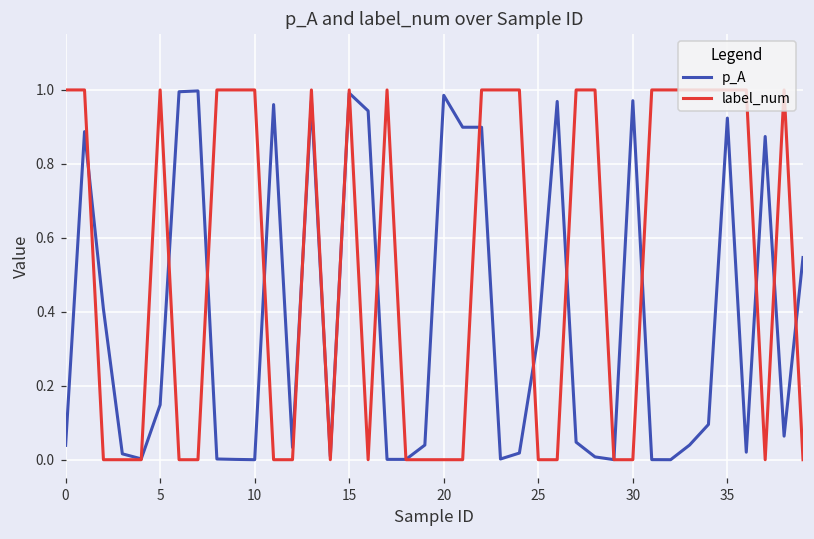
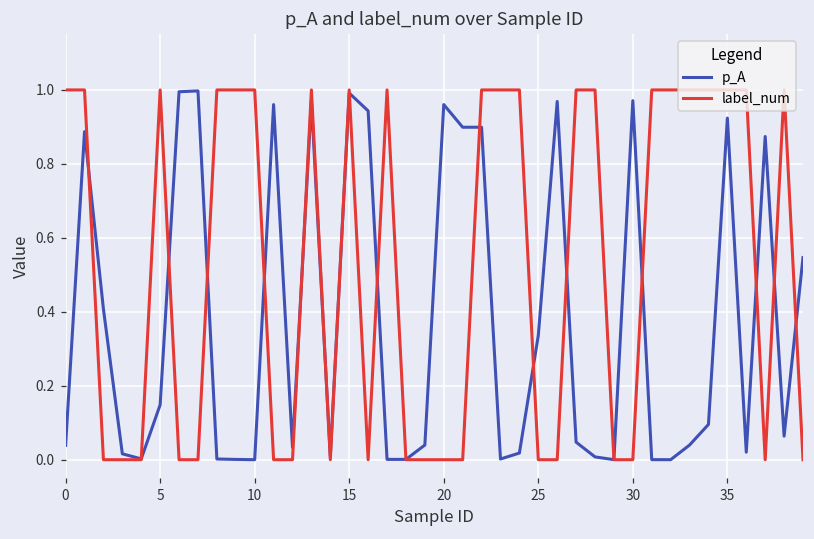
p_A, 20: 0.99 -> 0.96
